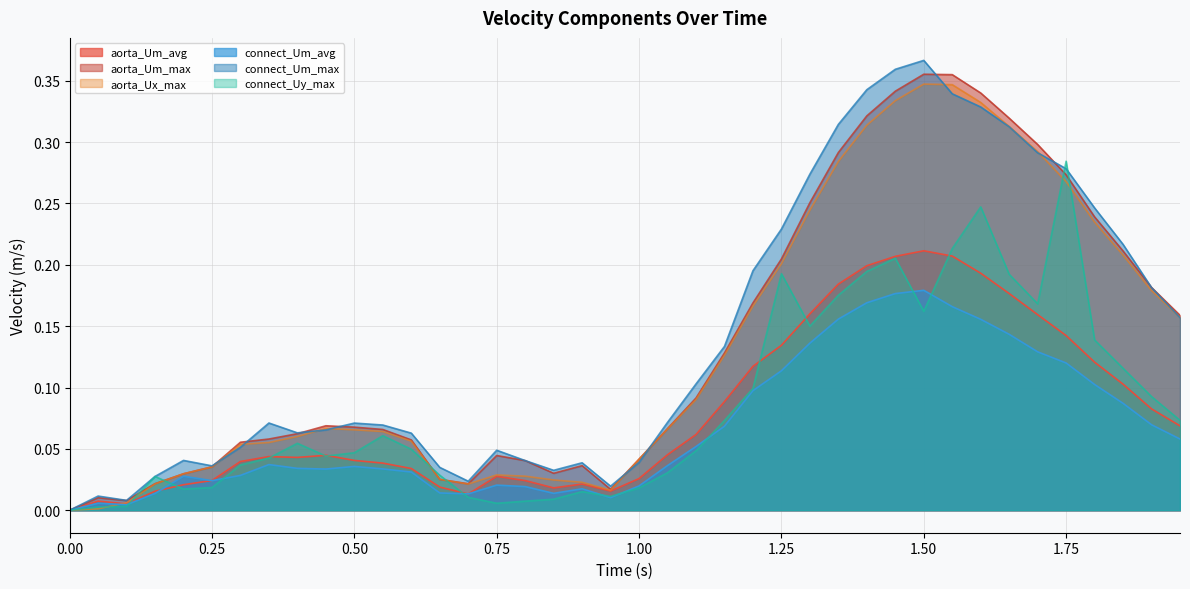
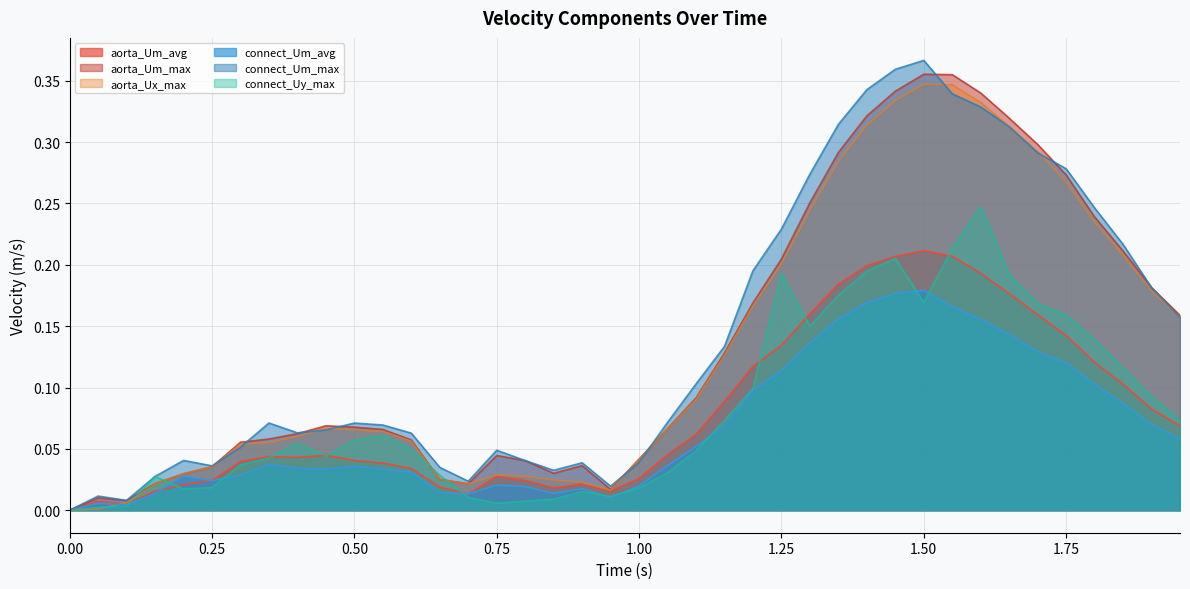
connect_Uy_max, 0.50: 0.047 -> 0.057
connect_Uy_max, 1.50: 0.162 -> 0.169
connect_Uy_max, 1.75: 0.284 -> 0.159
